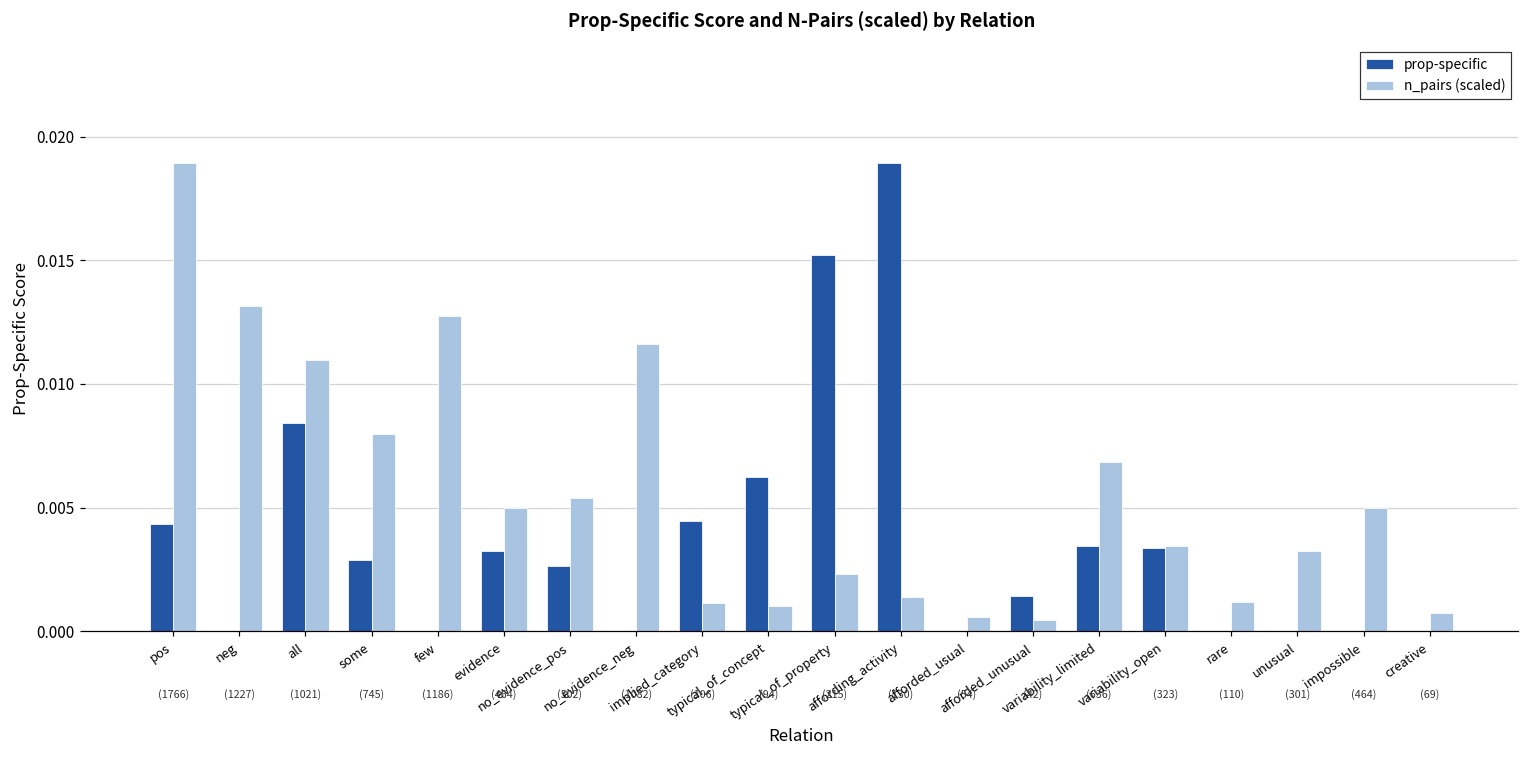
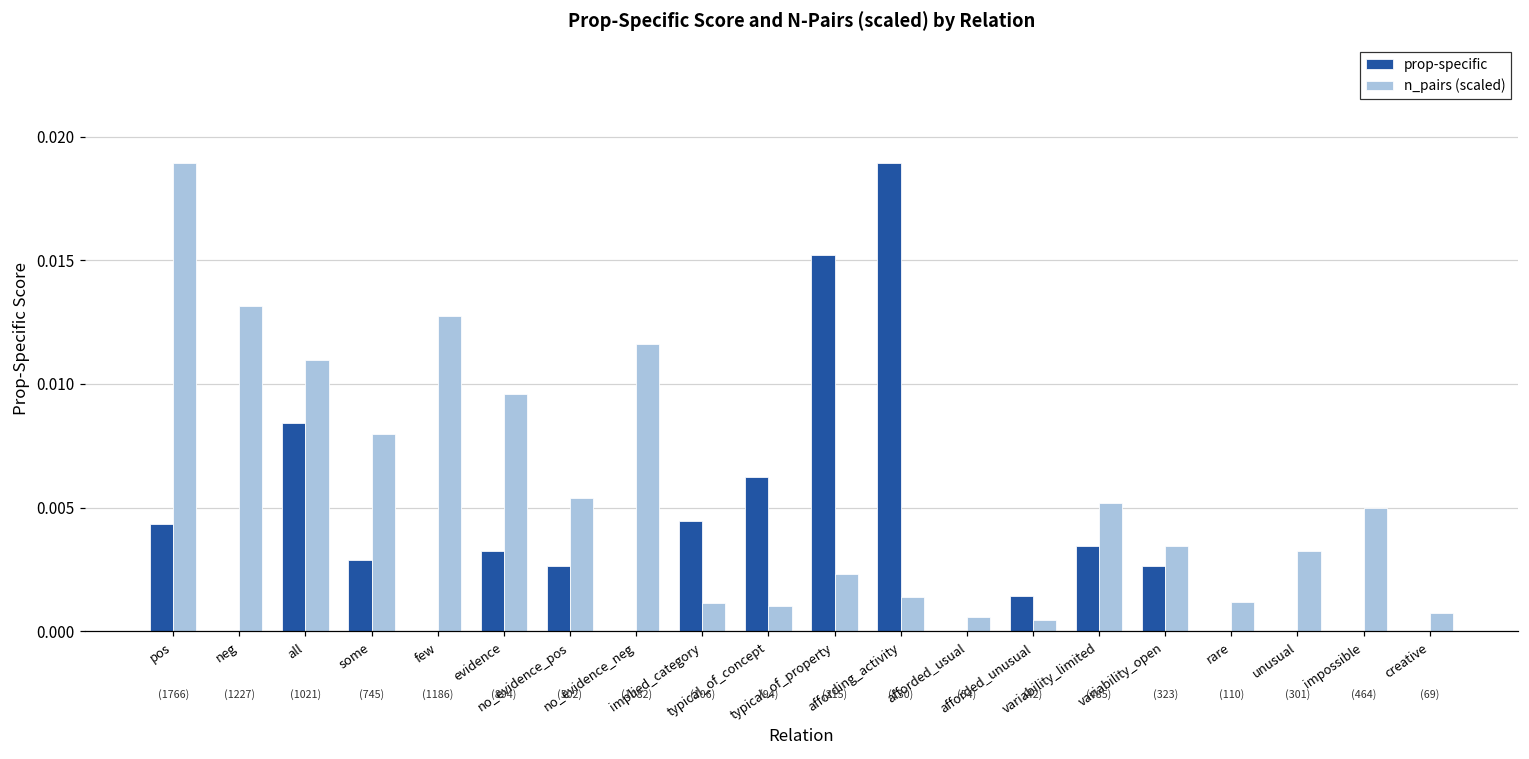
n_pairs (scaled), evidence: (464) -> (894)
n_pairs (scaled), variability_limited: (636) -> (485)
prop-specific, variability_open: 0.0034 -> 0.0026
